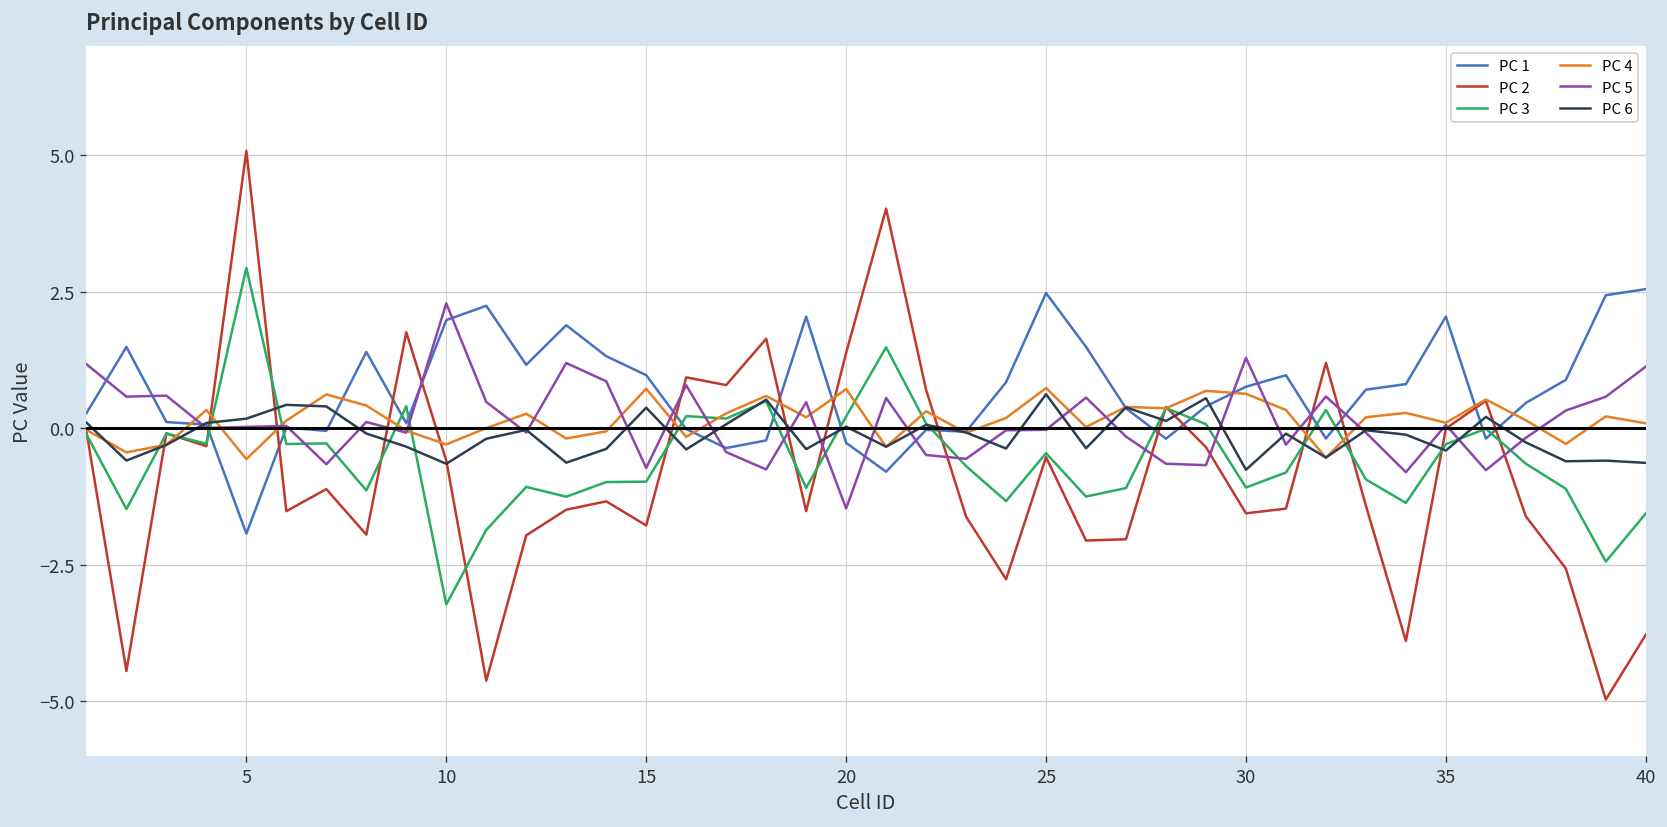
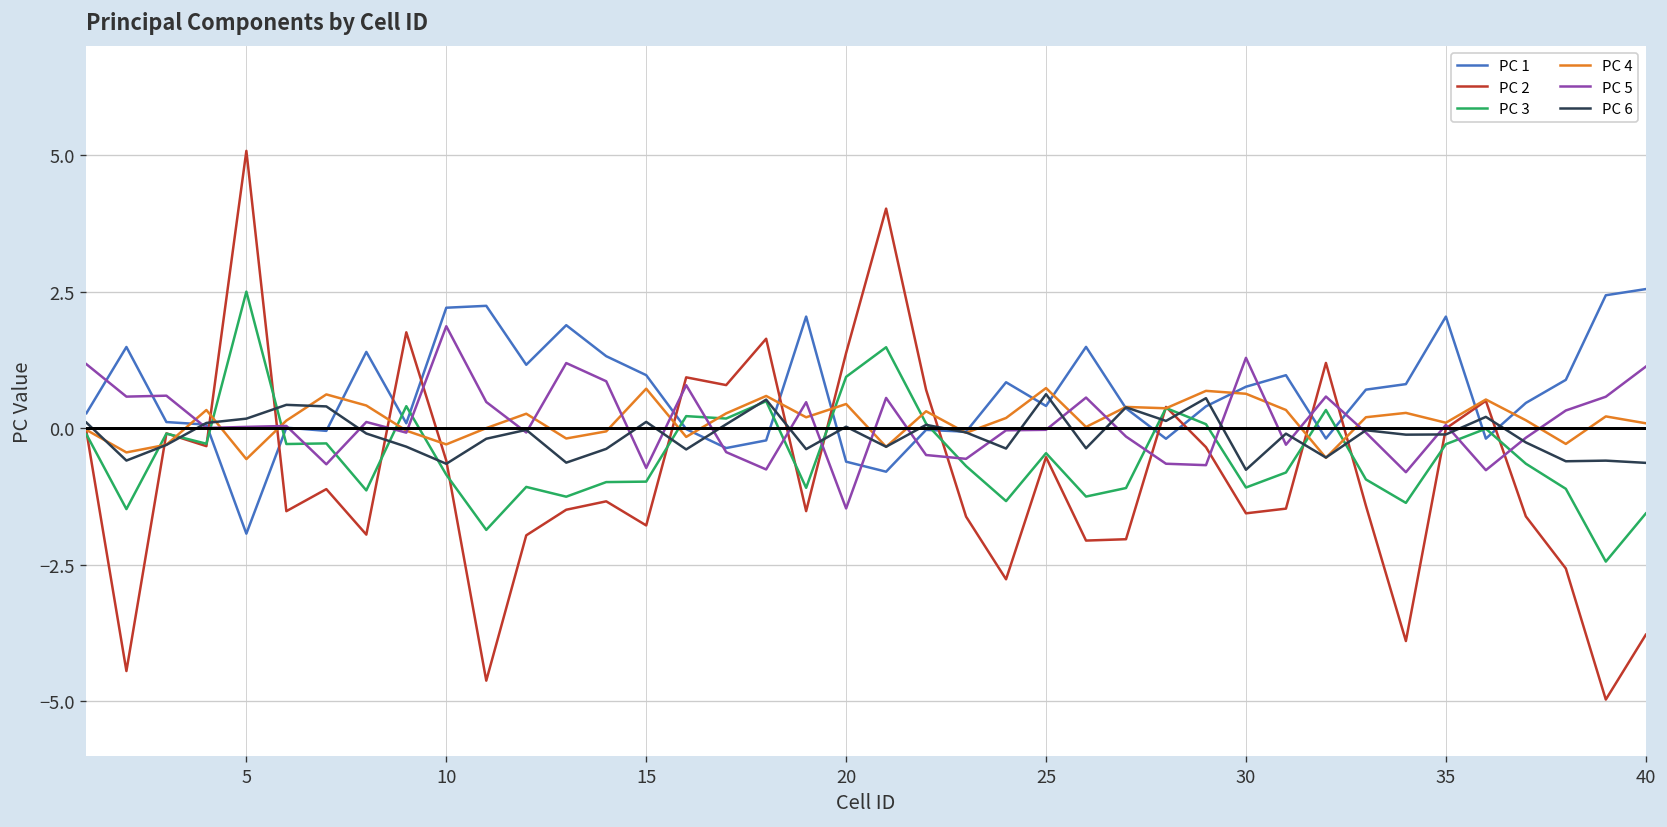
PC 3, 5: 2.9 -> 2.5
PC 1, 10: 2.0 -> 2.2
PC 3, 10: -3.2 -> -0.9
PC 5, 10: 2.3 -> 1.9
PC 6, 15: 0.4 -> 0.1
PC 1, 20: -0.3 -> -0.6
PC 3, 20: 0.2 -> 0.9
PC 4, 20: 0.7 -> 0.4
PC 1, 25: 2.5 -> 0.4
PC 6, 35: -0.4 -> -0.1
